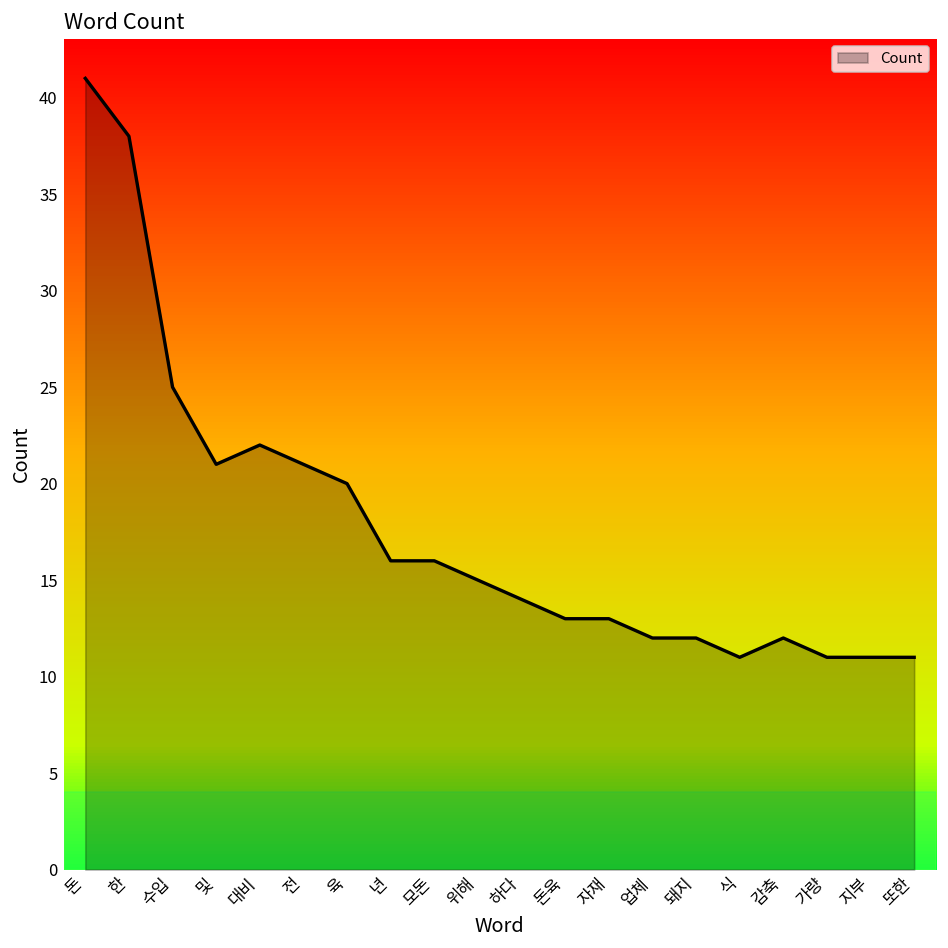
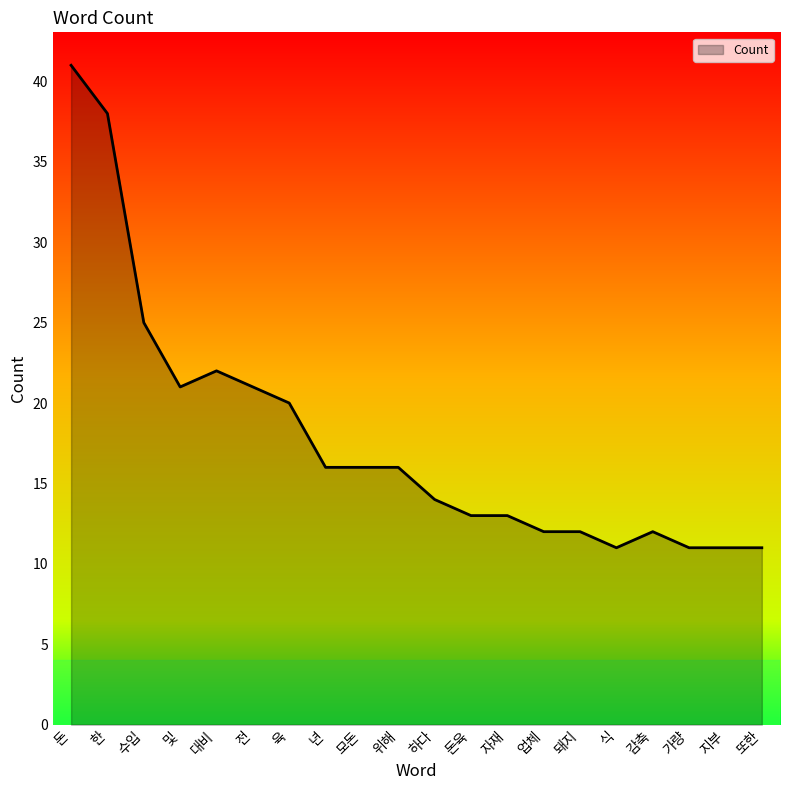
위해: 15 -> 16
